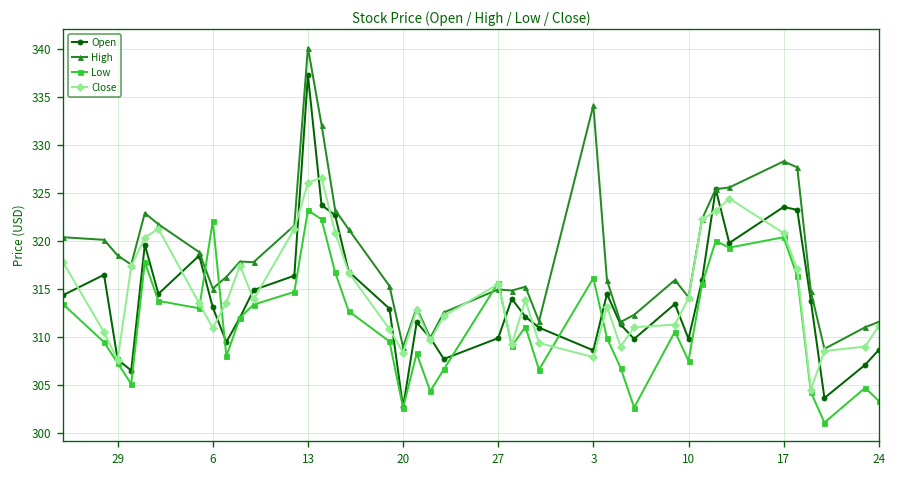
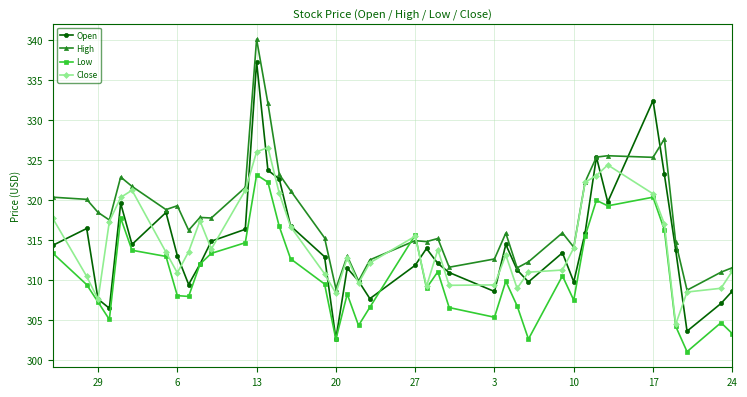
High, 6: 315 -> 319
Low, 6: 322 -> 308
Open, 27: 310 -> 312
High, 3: 334 -> 313
Low, 3: 316 -> 305
Close, 3: 308 -> 309
Open, 17: 324 -> 332
High, 17: 328 -> 325
